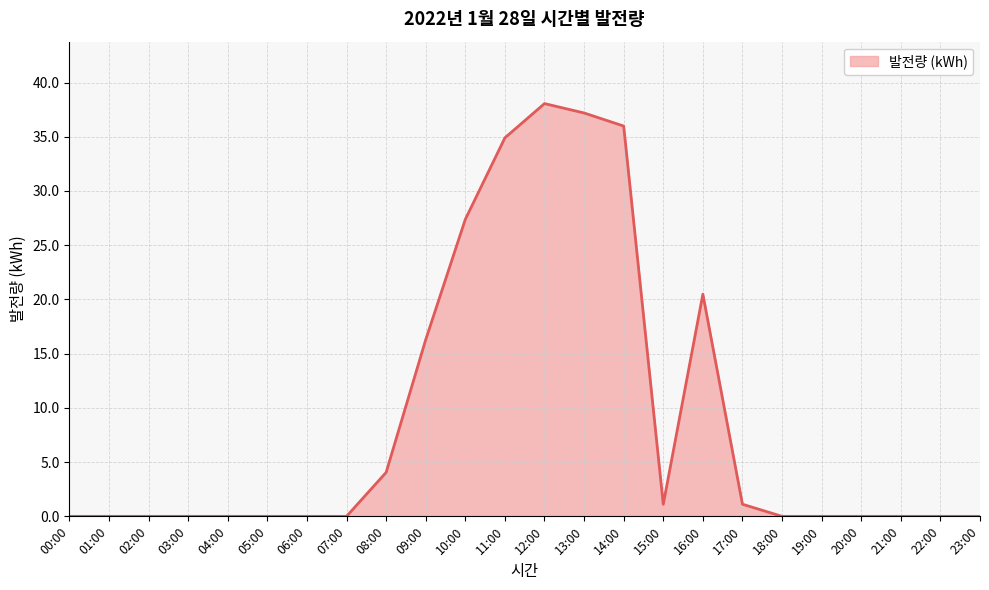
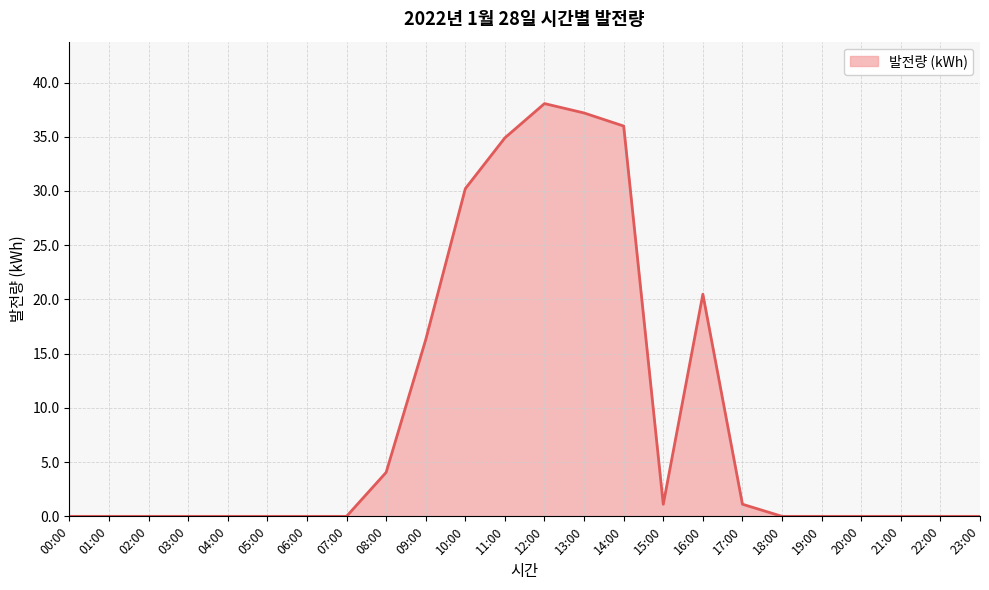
10:00: 27.4 -> 30.2
